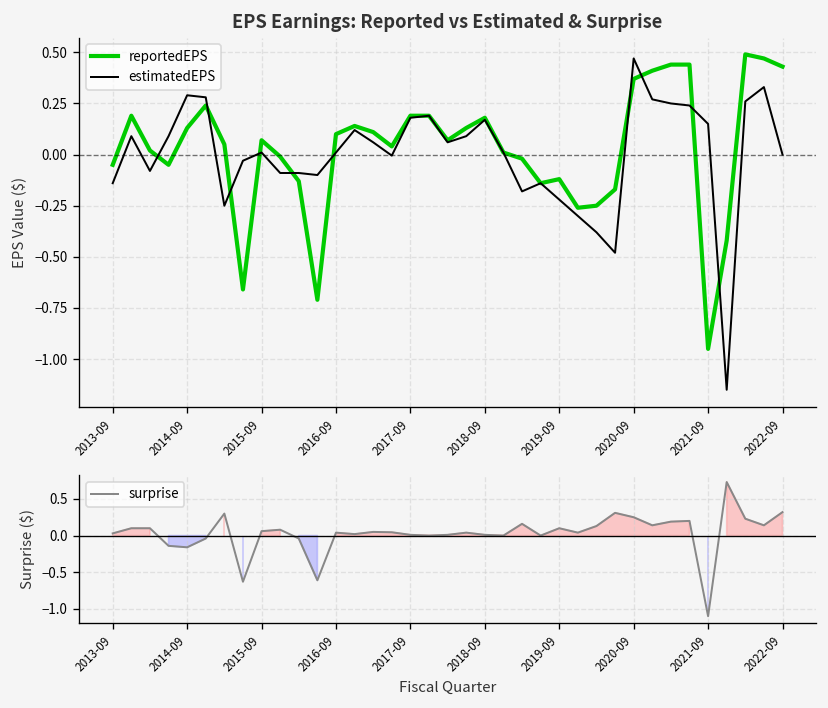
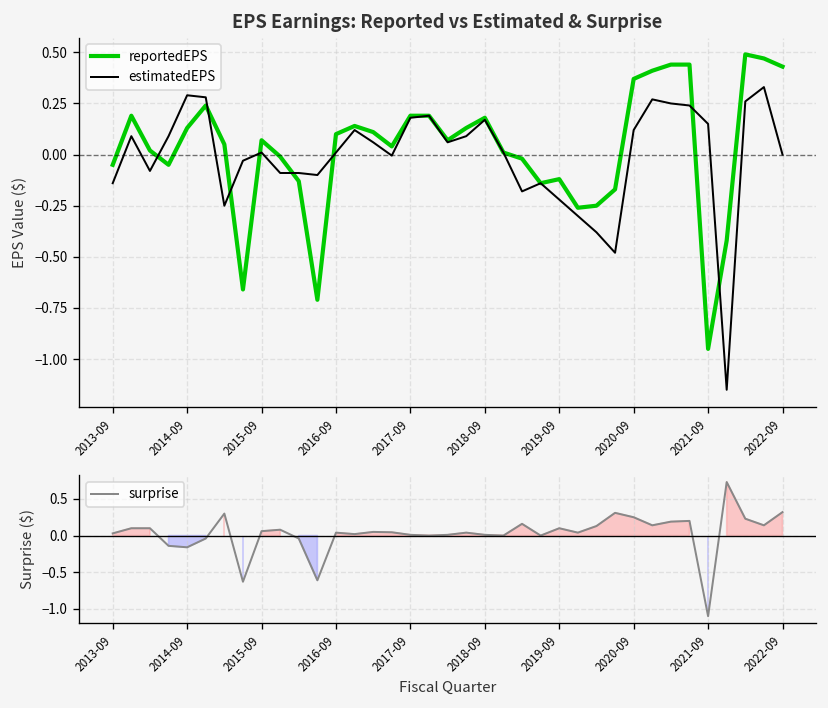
EPS Earnings: Reported vs Estimated & Surprise, estimatedEPS, 2020-09: 0.47 -> 0.12
